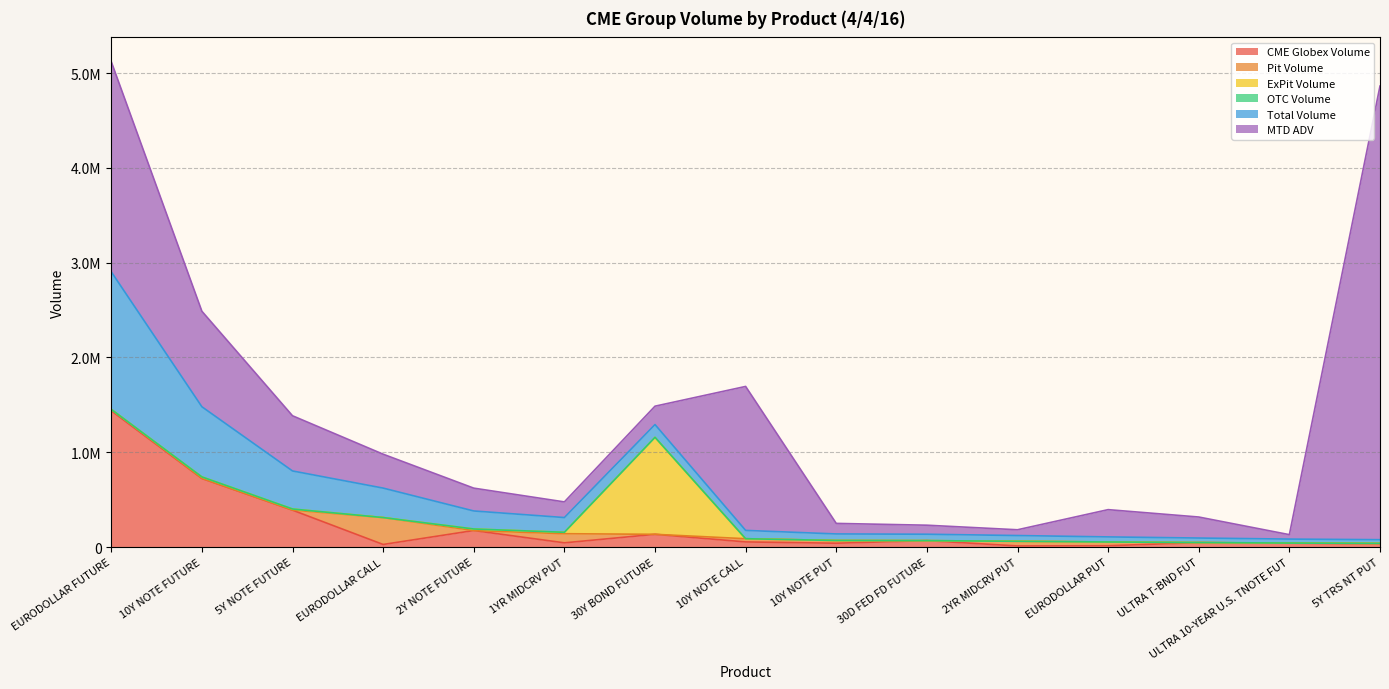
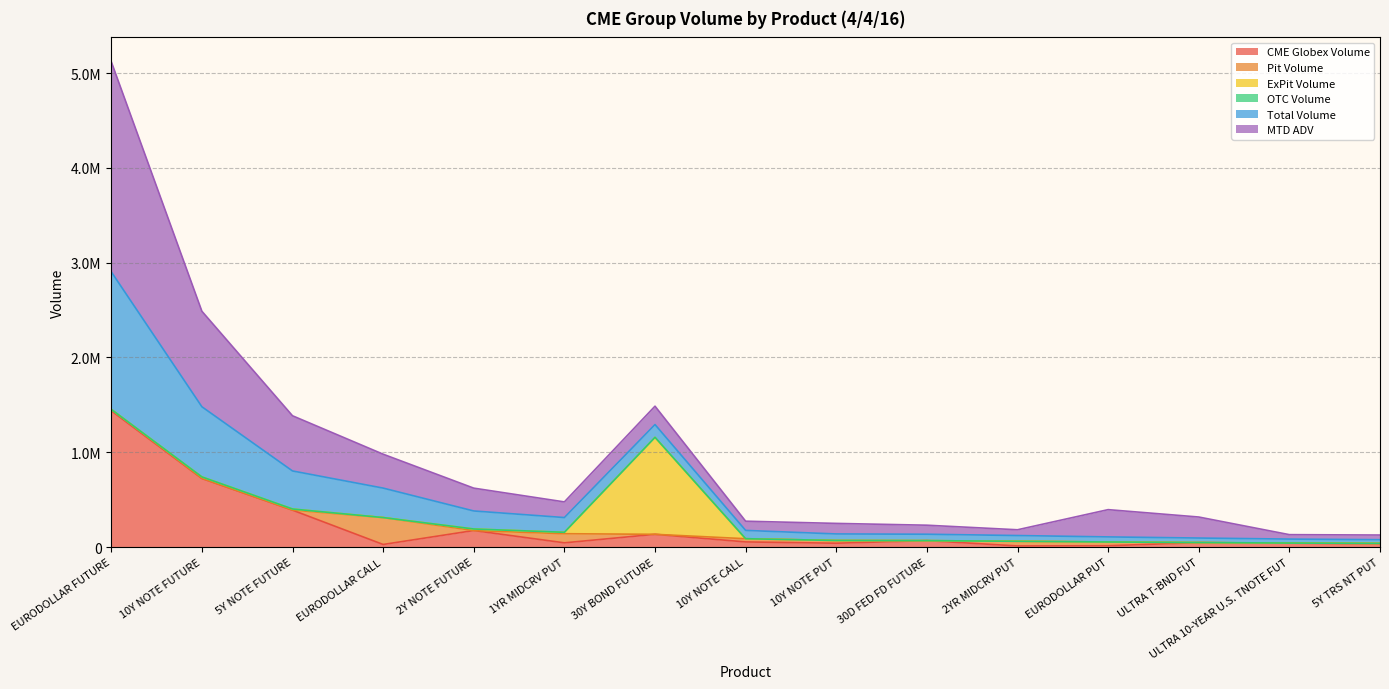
MTD ADV, 10Y NOTE CALL: 1500000 -> 100000
MTD ADV, 5Y TRS NT PUT: 4800000 -> 0
